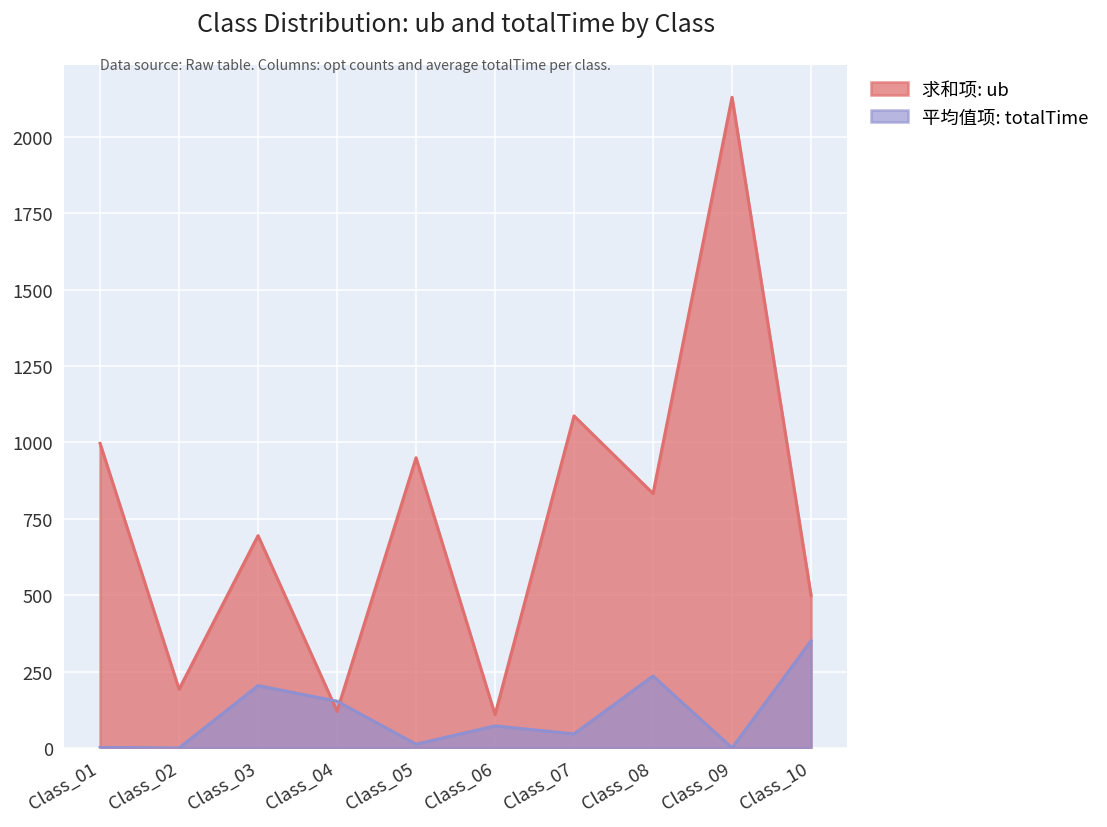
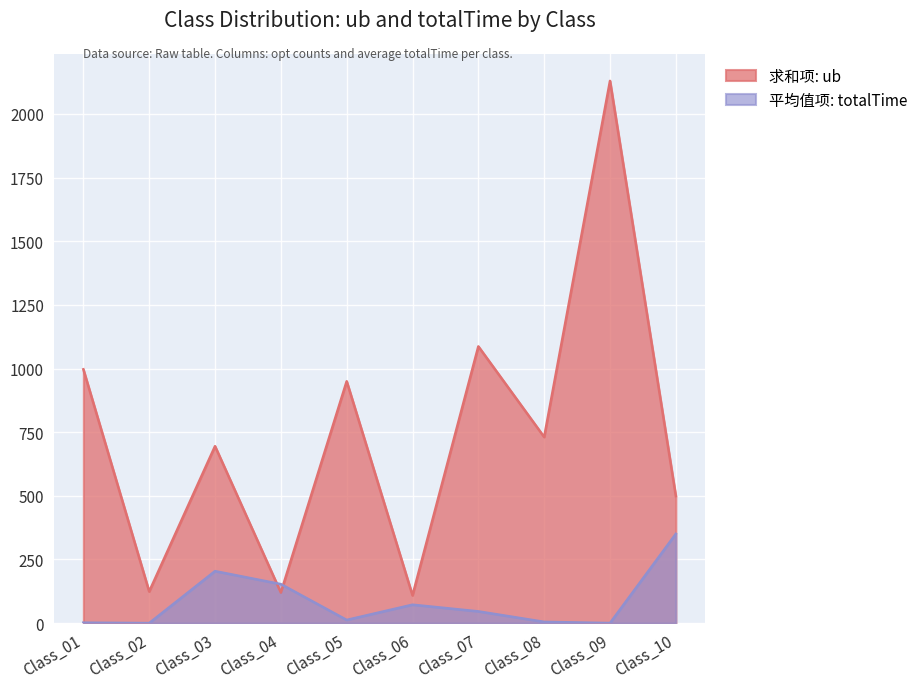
求和项: ub, Class_02: 190 -> 120
求和项: ub, Class_08: 830 -> 730
平均值项: totalTime, Class_08: 240 -> 0
